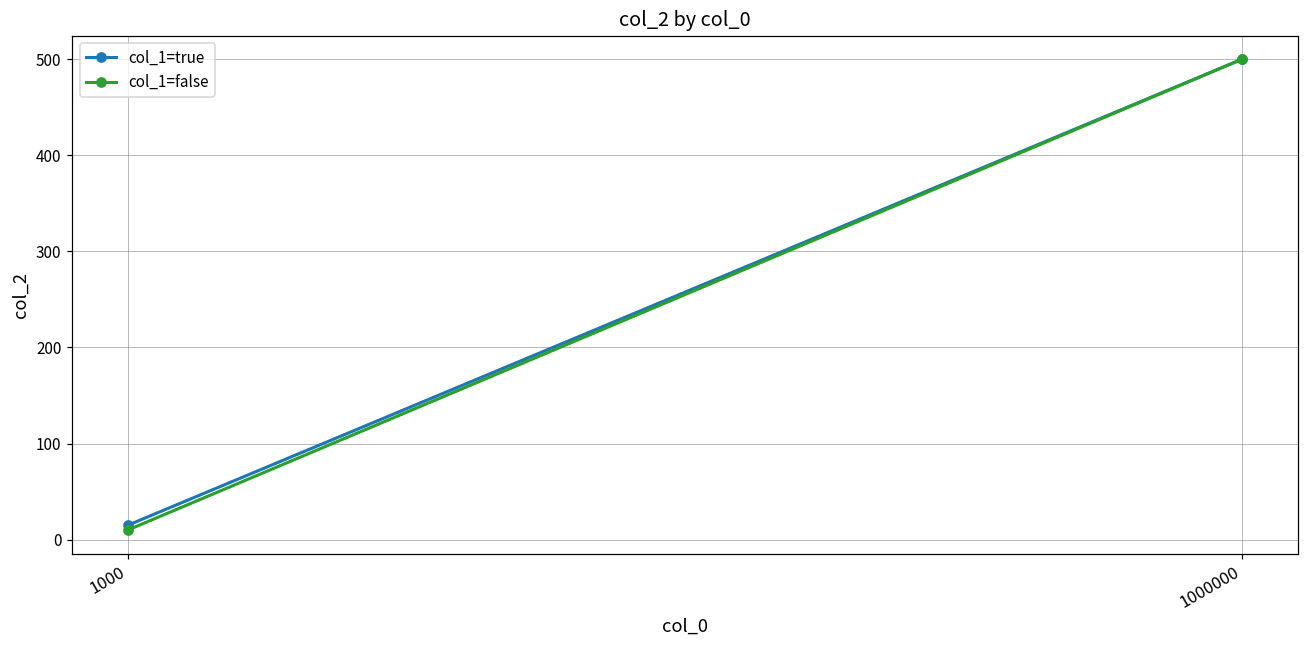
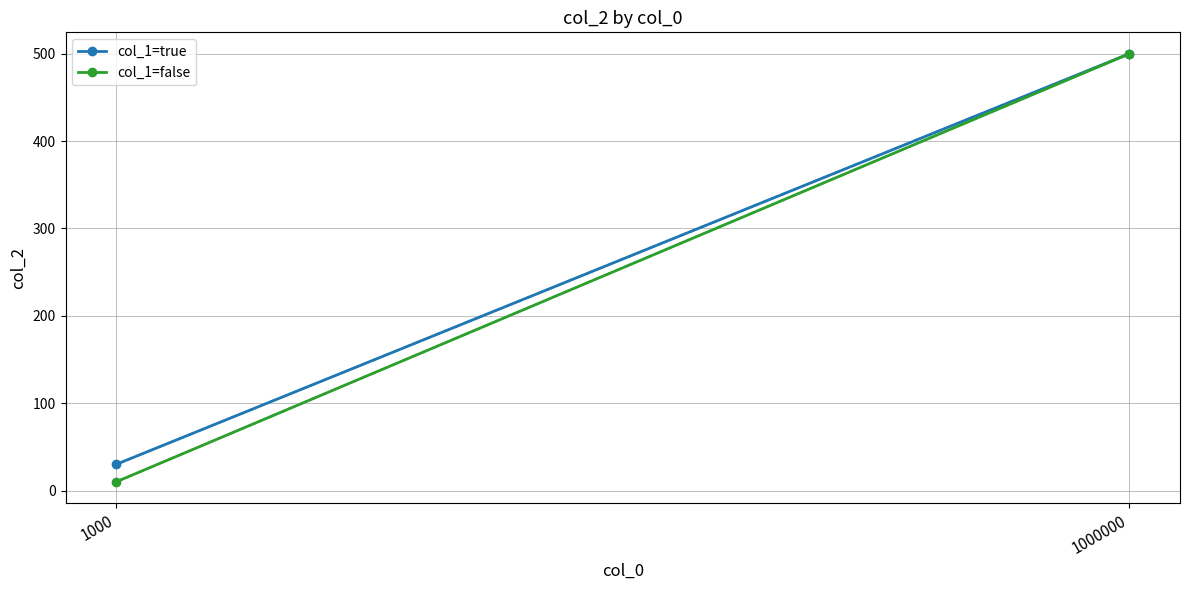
col_1=true, 1000: 20 -> 30
